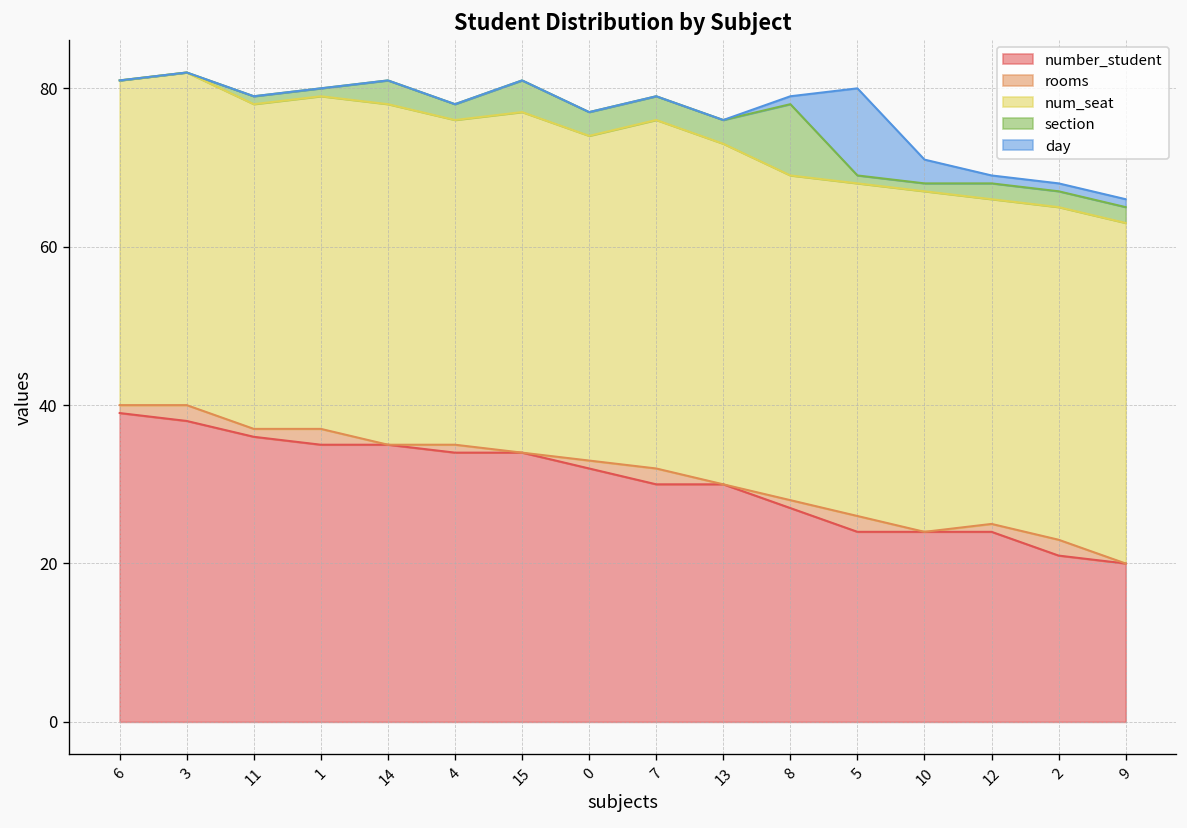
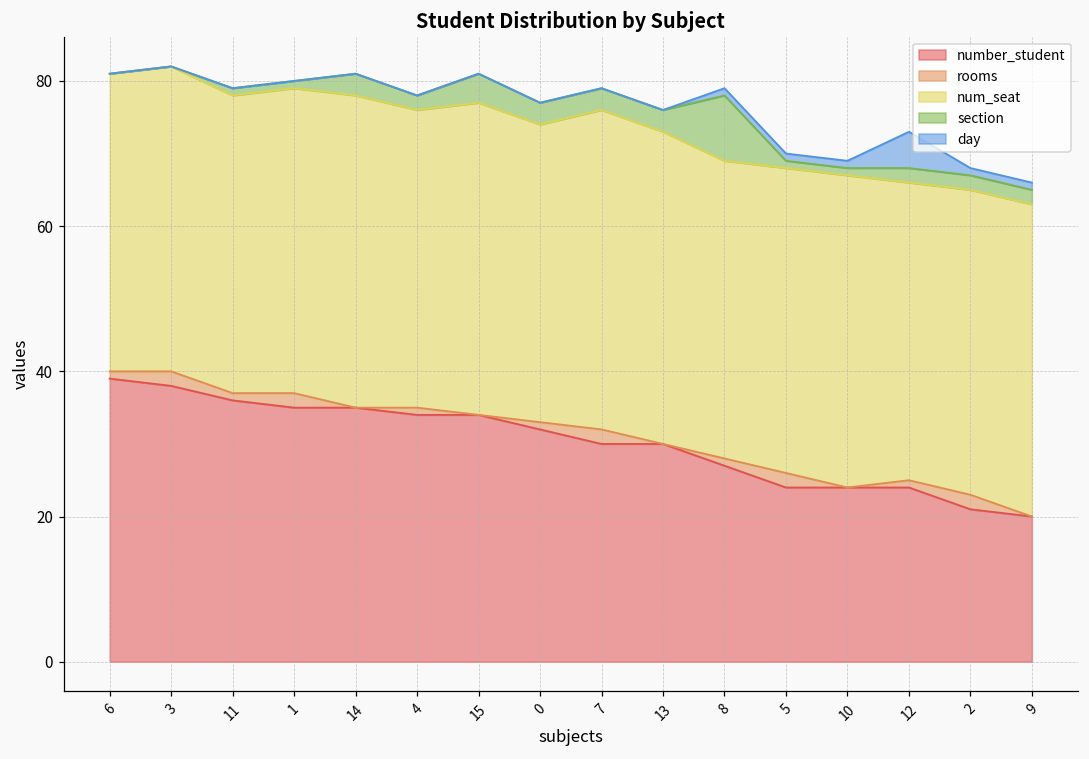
day, 5: 11 -> 1
day, 10: 3 -> 1
day, 12: 1 -> 5
